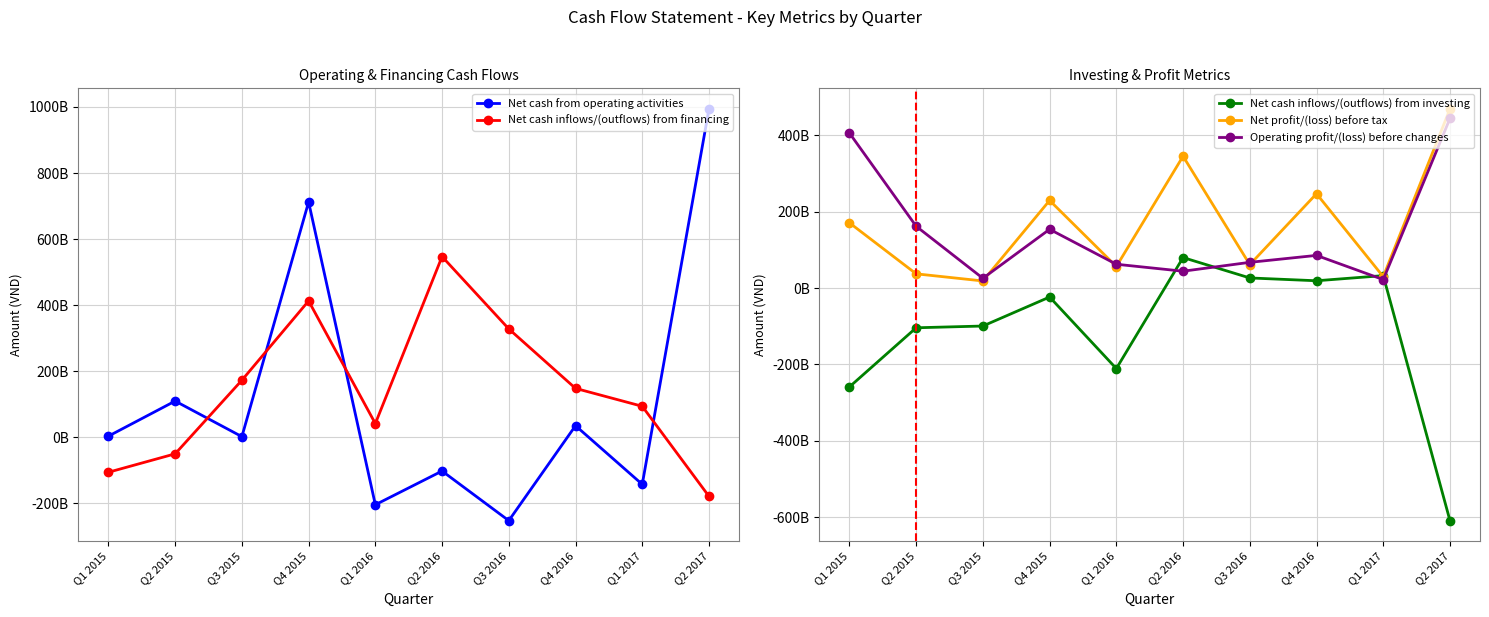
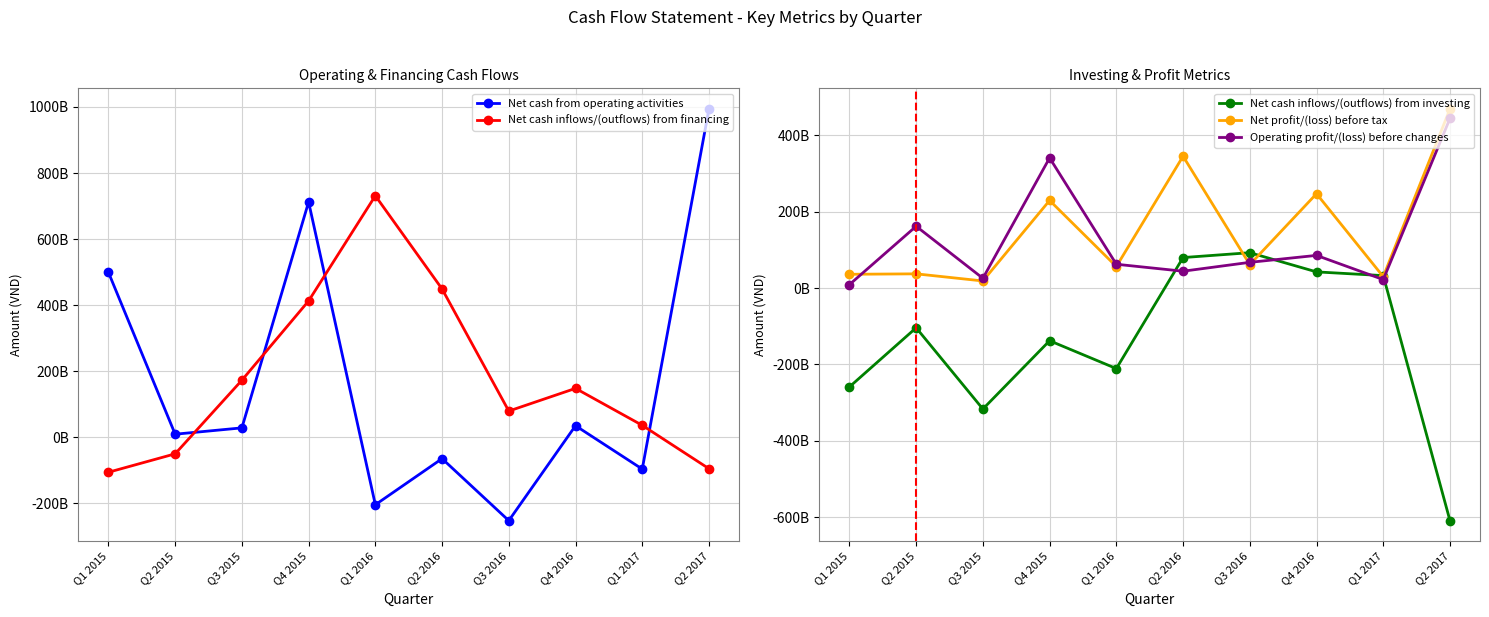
Operating & Financing Cash Flows, Net cash from operating activities, Q1 2015: 0 -> 500000000000
Operating & Financing Cash Flows, Net cash from operating activities, Q2 2015: 110000000000 -> 10000000000
Operating & Financing Cash Flows, Net cash from operating activities, Q3 2015: 0 -> 30000000000
Operating & Financing Cash Flows, Net cash inflows/(outflows) from financing, Q1 2016: 40000000000 -> 730000000000
Operating & Financing Cash Flows, Net cash from operating activities, Q2 2016: -100000000000 -> -70000000000
Operating & Financing Cash Flows, Net cash inflows/(outflows) from financing, Q2 2016: 550000000000 -> 450000000000
Operating & Financing Cash Flows, Net cash inflows/(outflows) from financing, Q3 2016: 330000000000 -> 80000000000
Operating & Financing Cash Flows, Net cash from operating activities, Q1 2017: -140000000000 -> -100000000000
Operating & Financing Cash Flows, Net cash inflows/(outflows) from financing, Q1 2017: 90000000000 -> 40000000000
Operating & Financing Cash Flows, Net cash inflows/(outflows) from financing, Q2 2017: -180000000000 -> -100000000000
Investing & Profit Metrics, Net profit/(loss) before tax, Q1 2015: 170000000000 -> 40000000000
Investing & Profit Metrics, Operating profit/(loss) before changes, Q1 2015: 410000000000 -> 10000000000
Investing & Profit Metrics, Net cash inflows/(outflows) from investing, Q3 2015: -100000000000 -> -320000000000
Investing & Profit Metrics, Net cash inflows/(outflows) from investing, Q4 2015: -20000000000 -> -140000000000
Investing & Profit Metrics, Operating profit/(loss) before changes, Q4 2015: 150000000000 -> 340000000000
Investing & Profit Metrics, Net cash inflows/(outflows) from investing, Q3 2016: 30000000000 -> 90000000000
Investing & Profit Metrics, Net cash inflows/(outflows) from investing, Q4 2016: 20000000000 -> 40000000000
